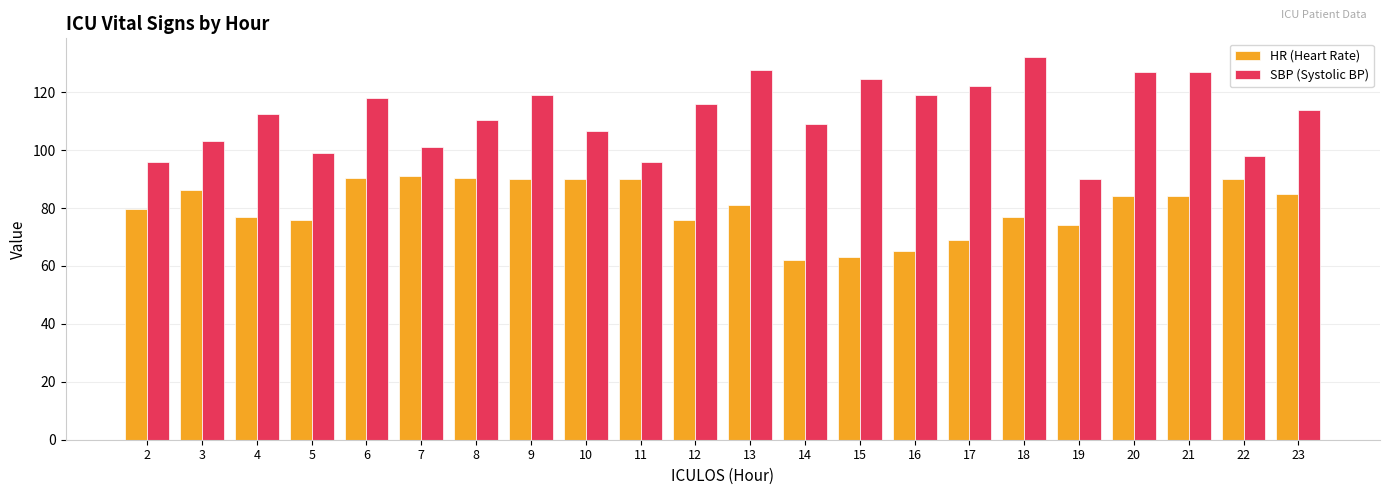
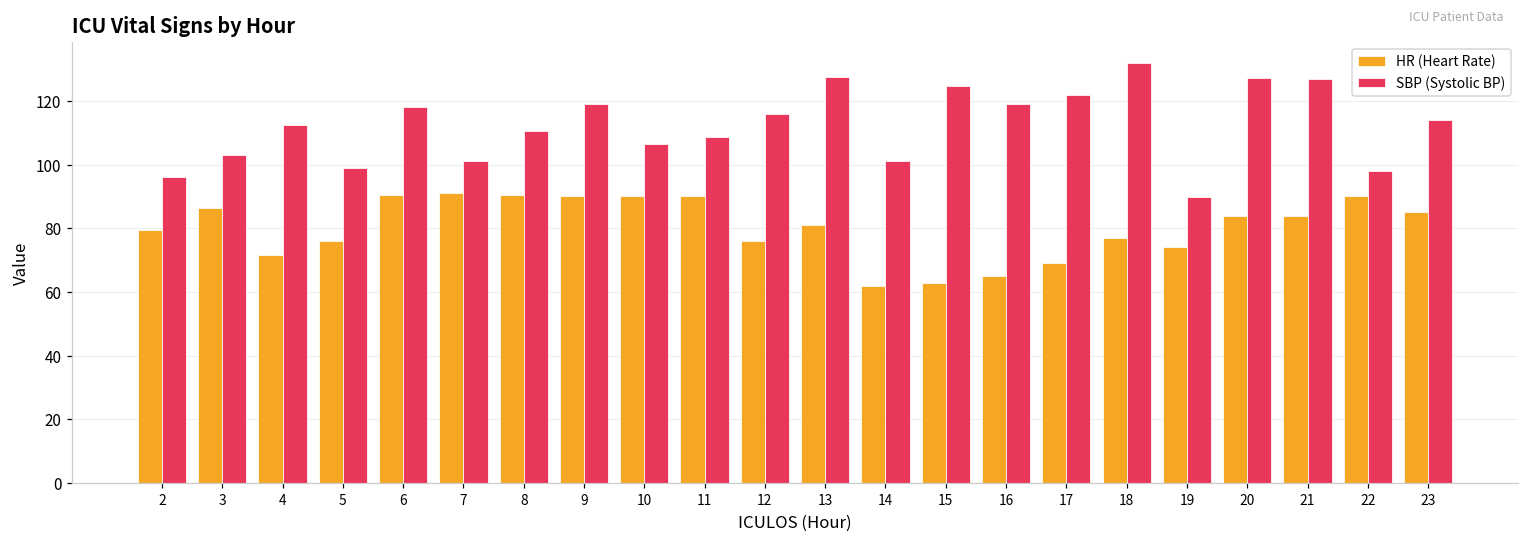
HR (Heart Rate), 4: 77 -> 72
SBP (Systolic BP), 11: 96 -> 109
SBP (Systolic BP), 14: 109 -> 101
